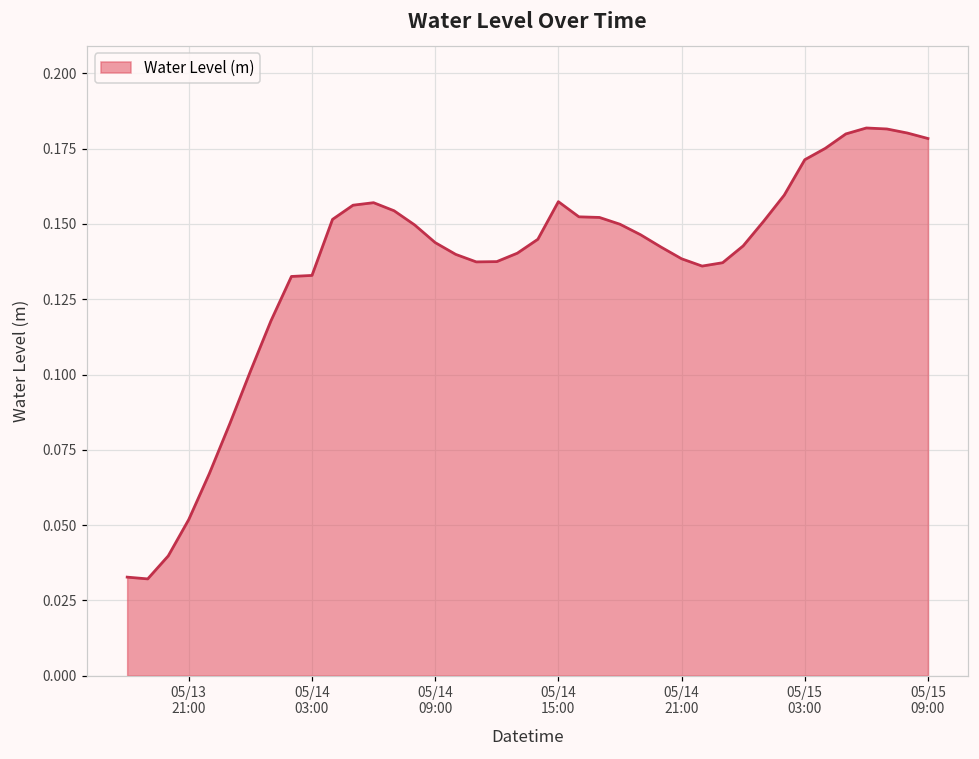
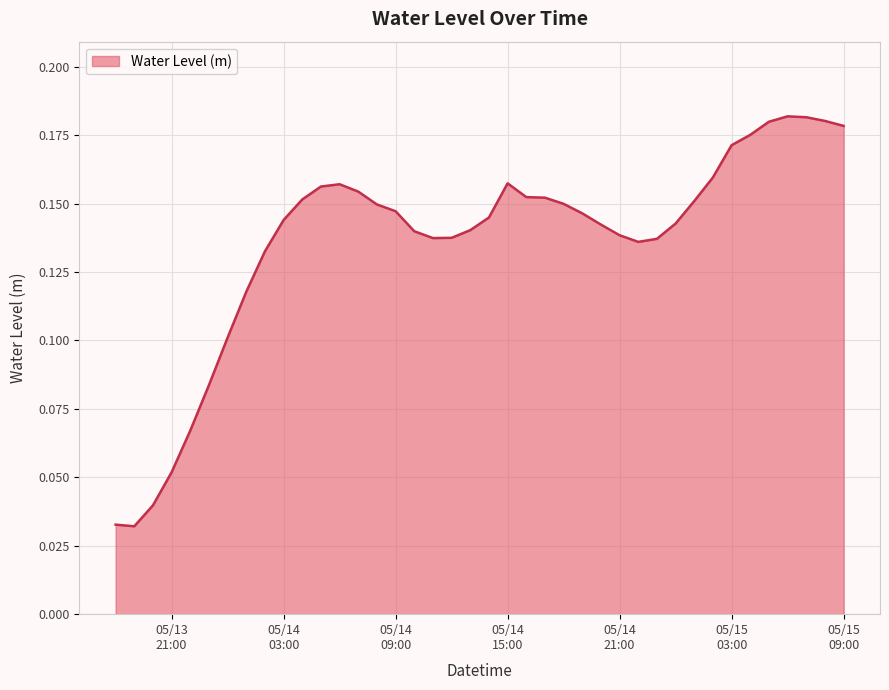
05/14 03:00: 0.133 -> 0.144
05/14 09:00: 0.144 -> 0.147
